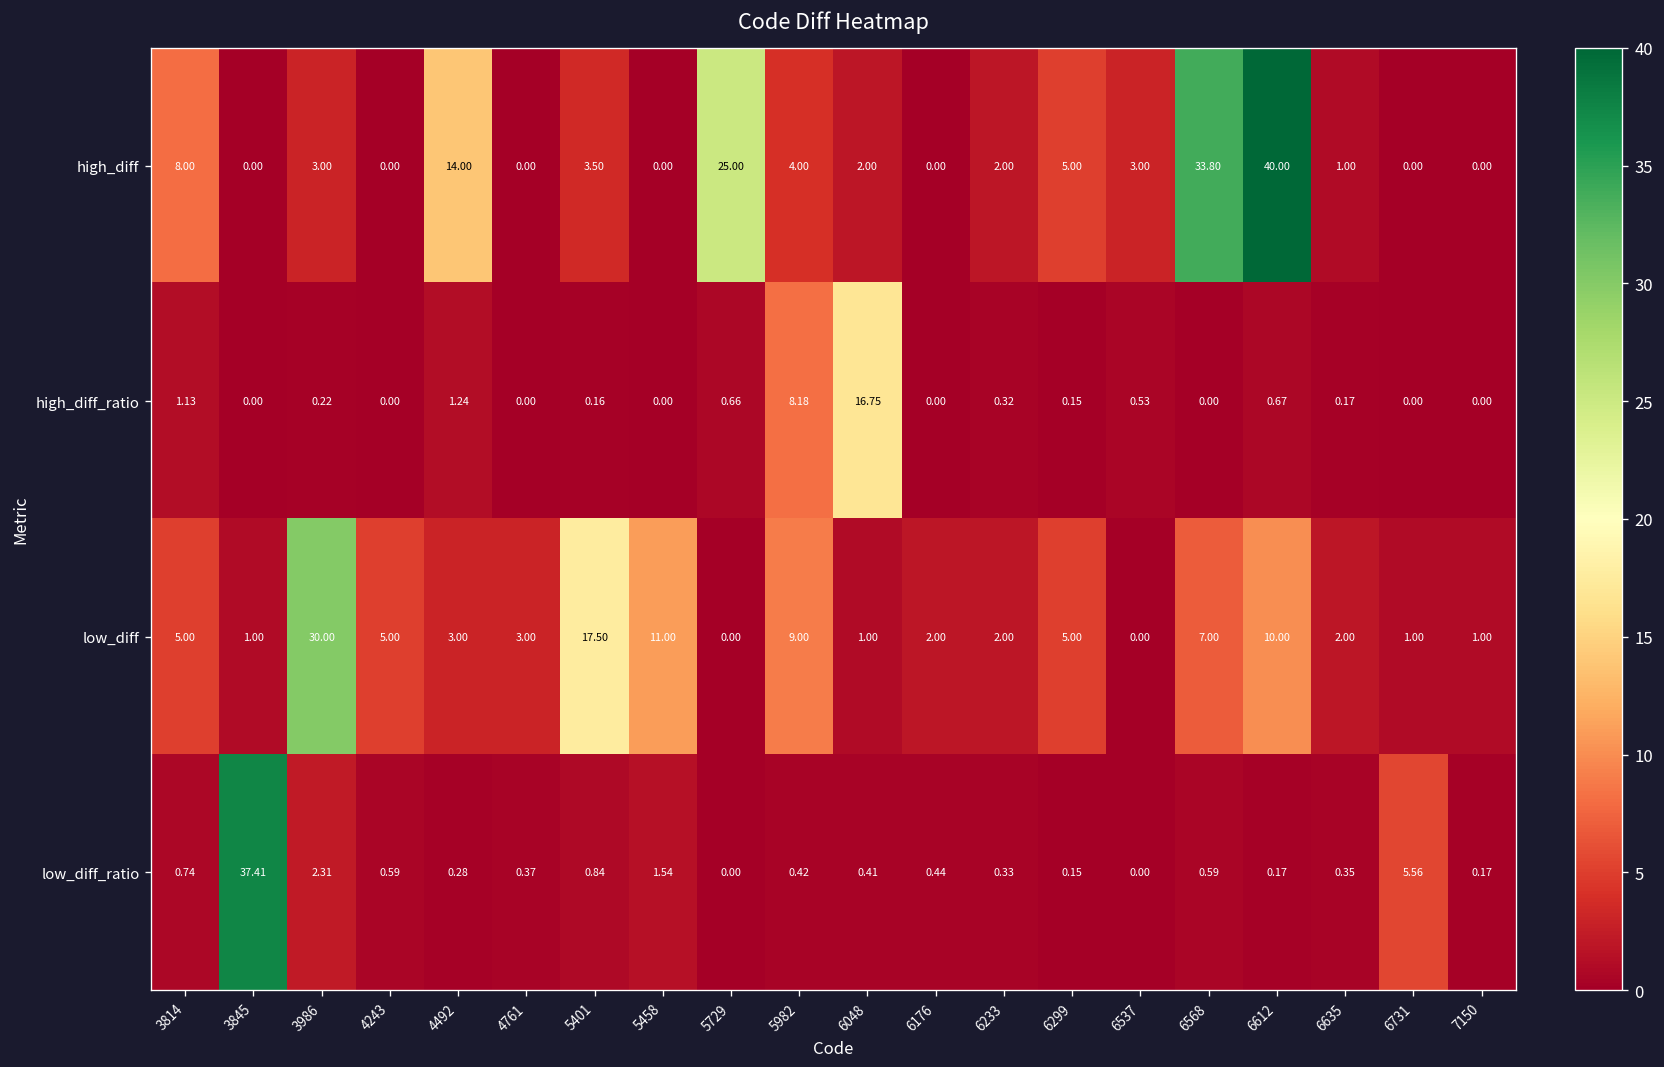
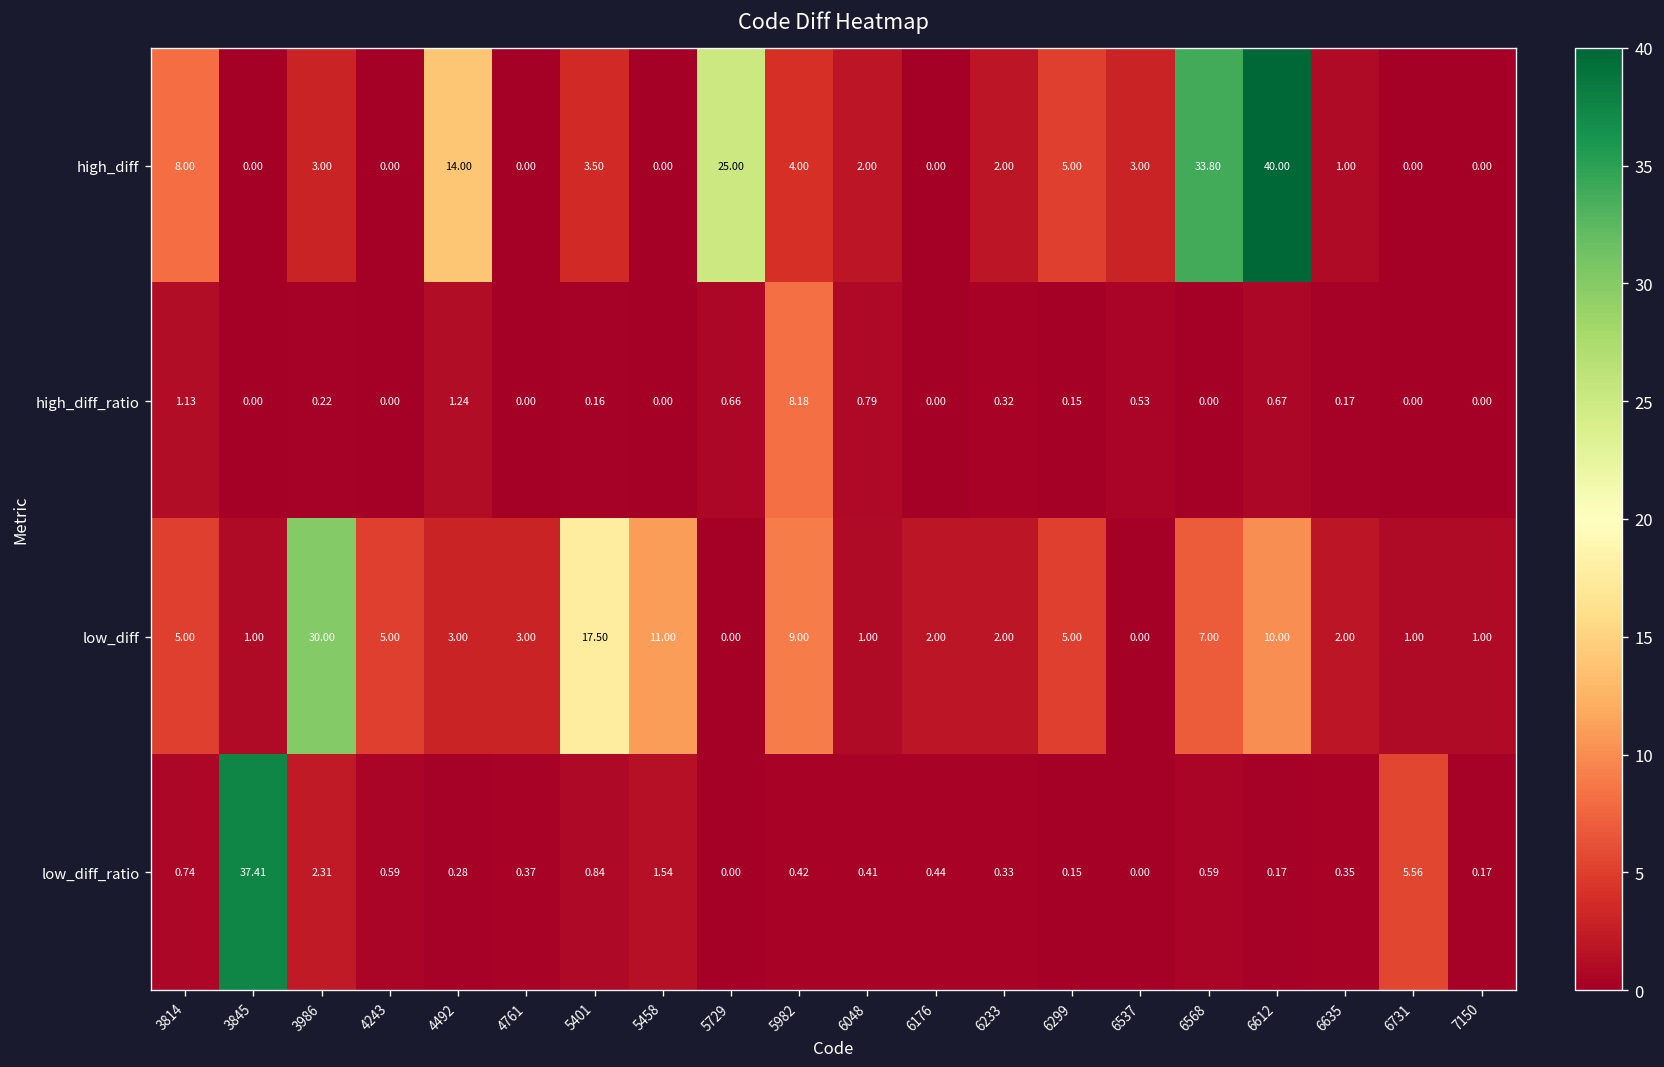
high_diff_ratio, 6048: 16.75 -> 0.79
